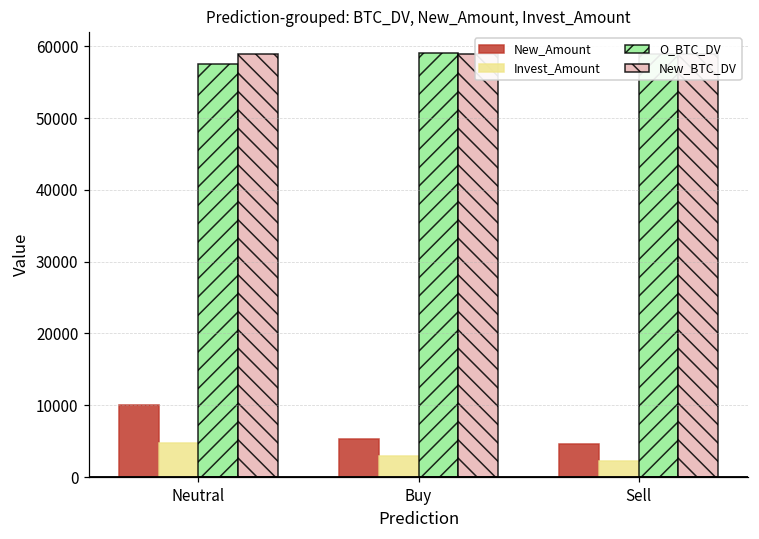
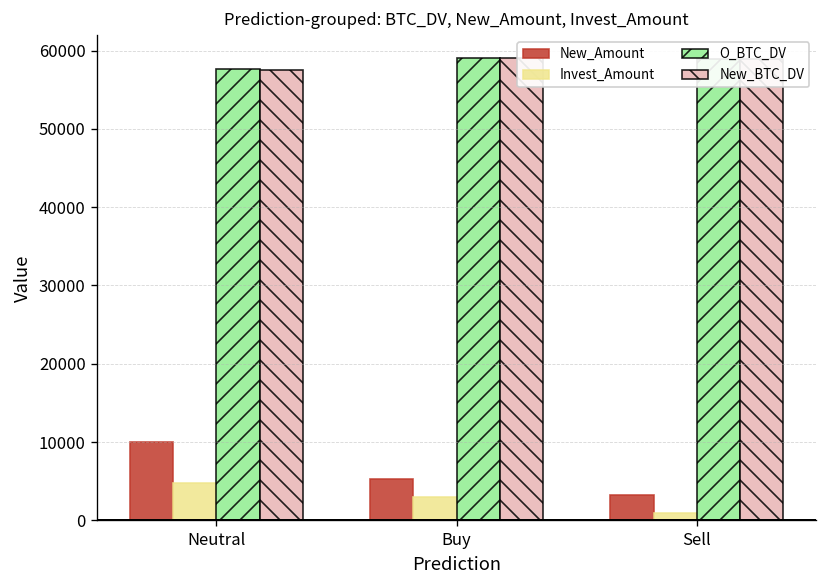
New_BTC_DV, Neutral: 59000 -> 57000
New_Amount, Sell: 5000 -> 3000
Invest_Amount, Sell: 2000 -> 1000
